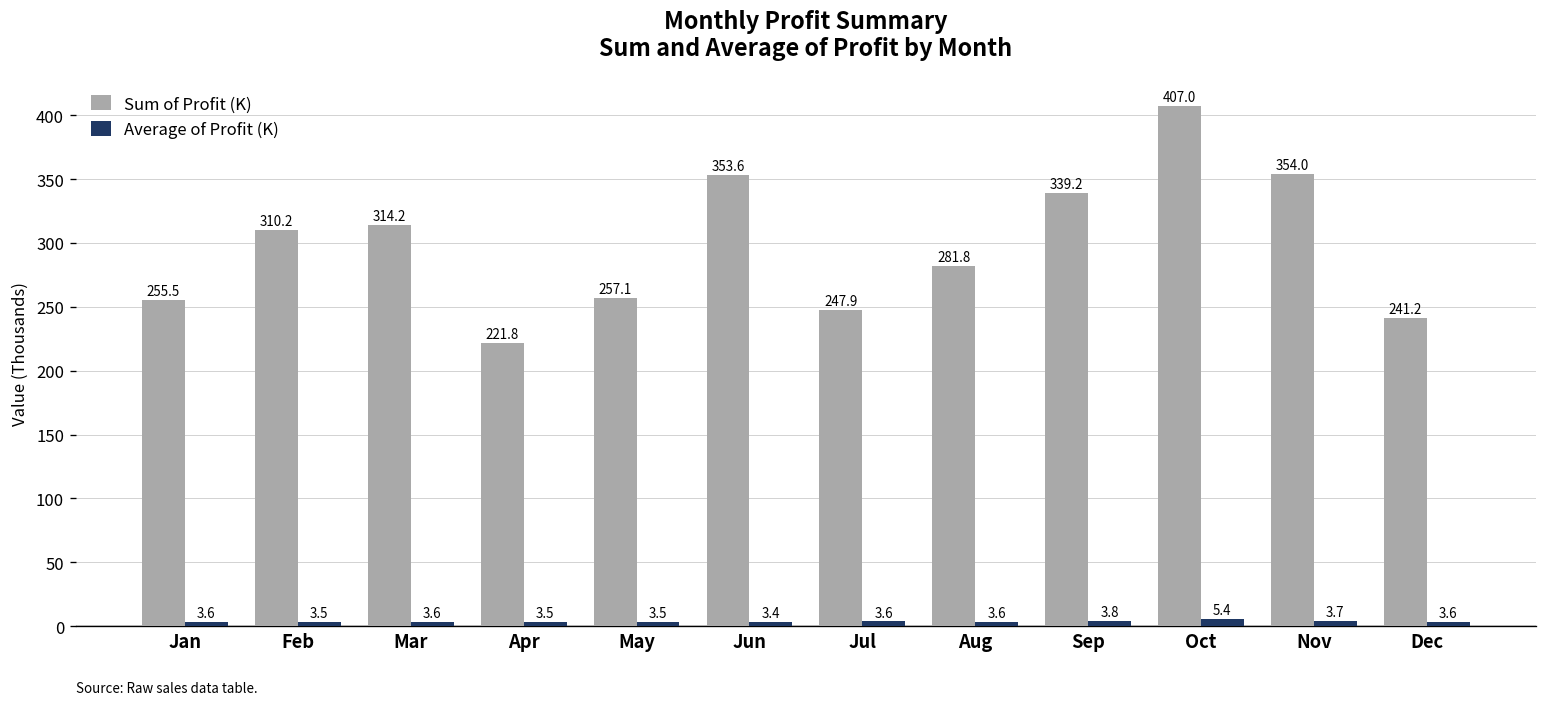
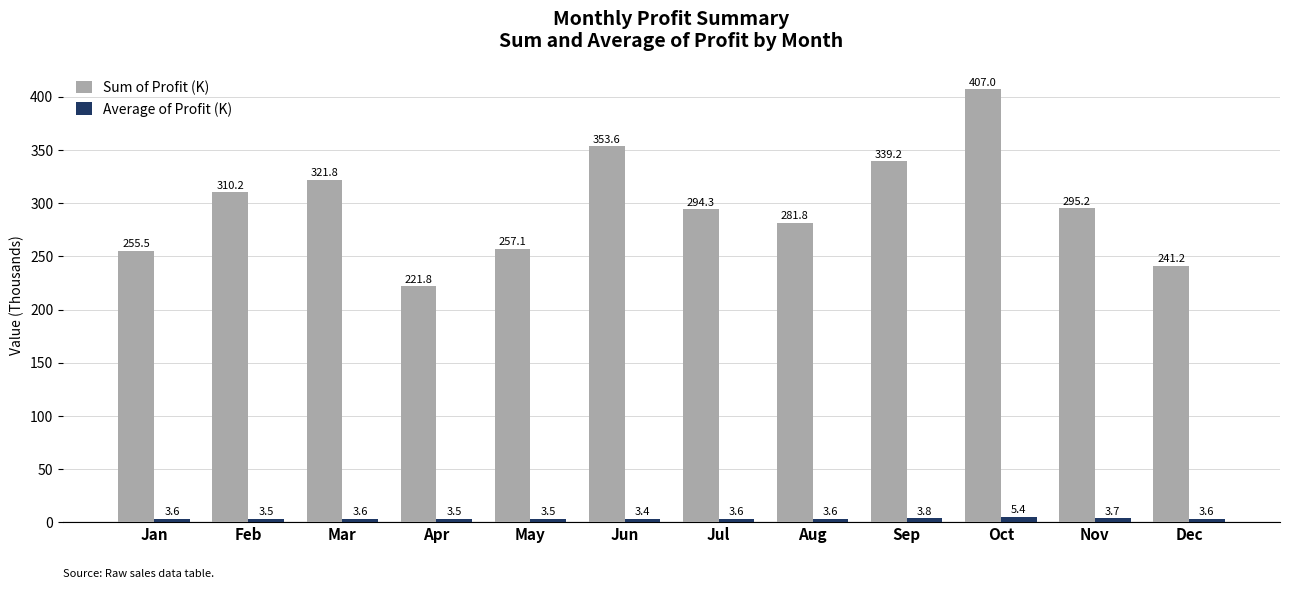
Sum of Profit (K), Mar: 314.2 -> 321.8
Sum of Profit (K), Jul: 247.9 -> 294.3
Sum of Profit (K), Nov: 354.0 -> 295.2
